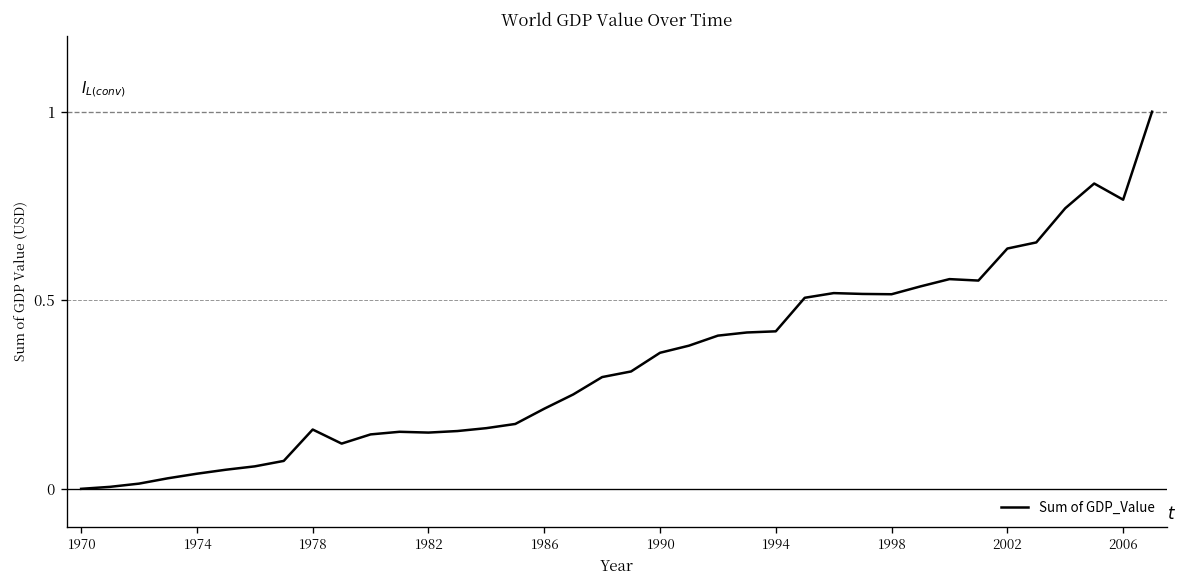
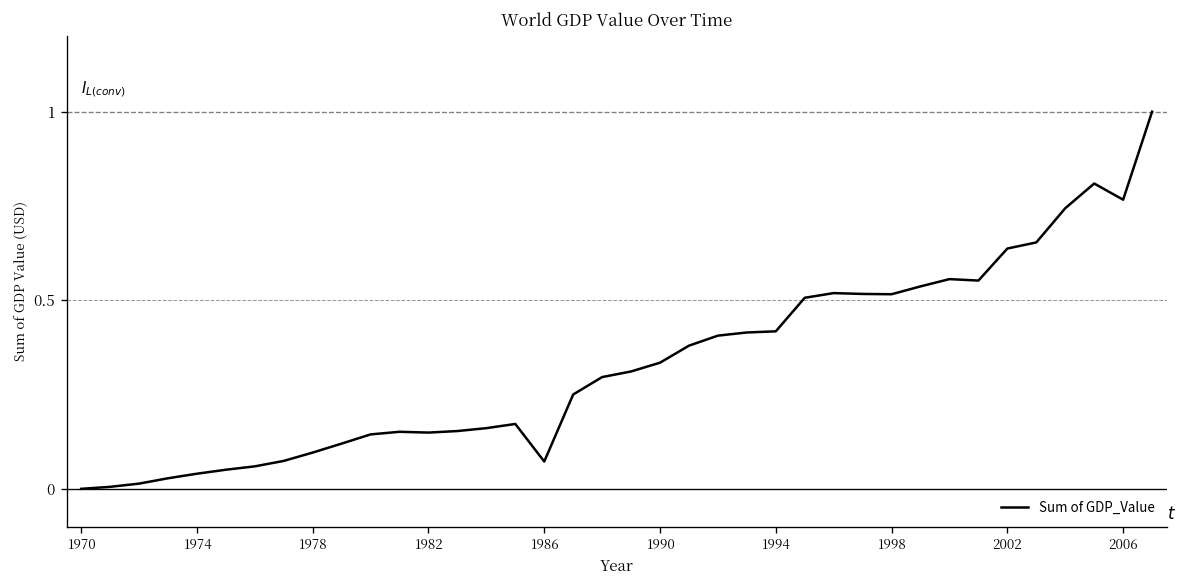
1978: 0.16 -> 0.10
1986: 0.21 -> 0.07
1990: 0.36 -> 0.33
